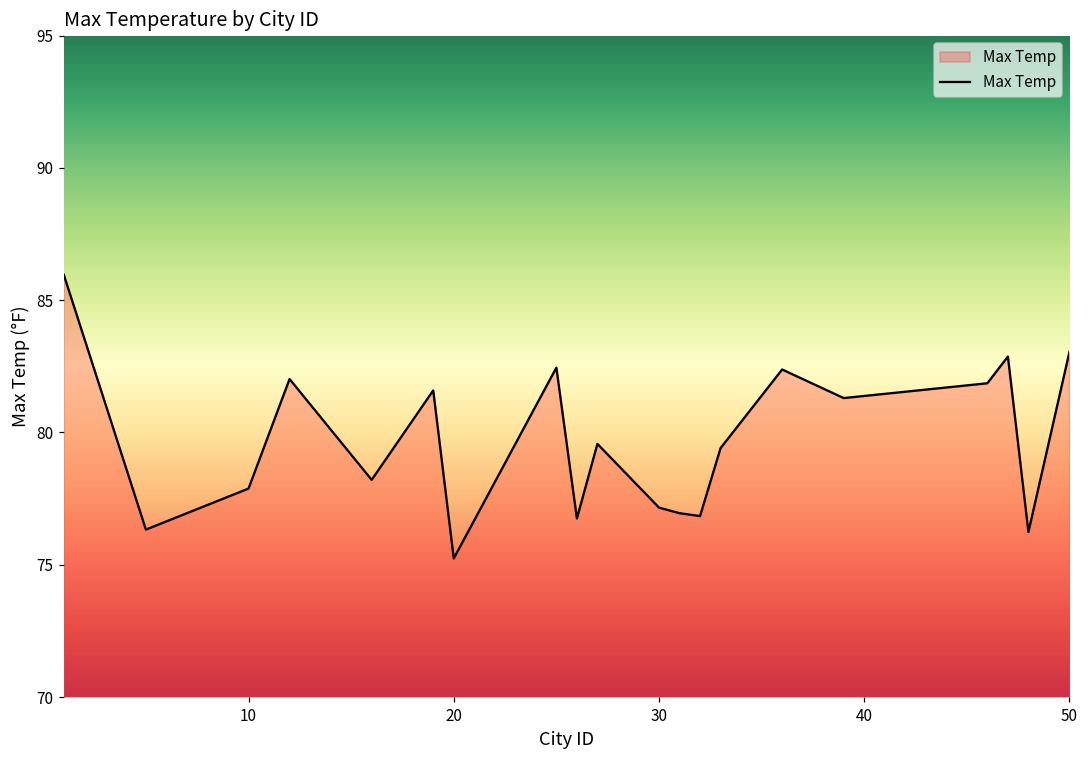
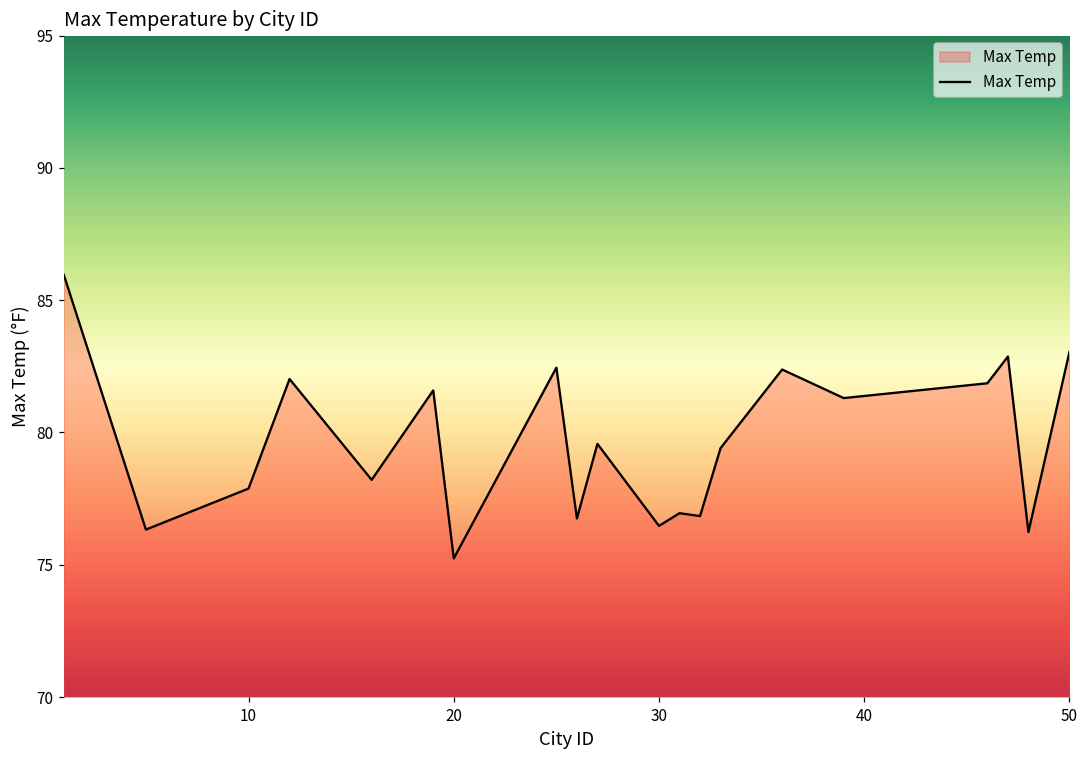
30: 77.2 -> 76.5
